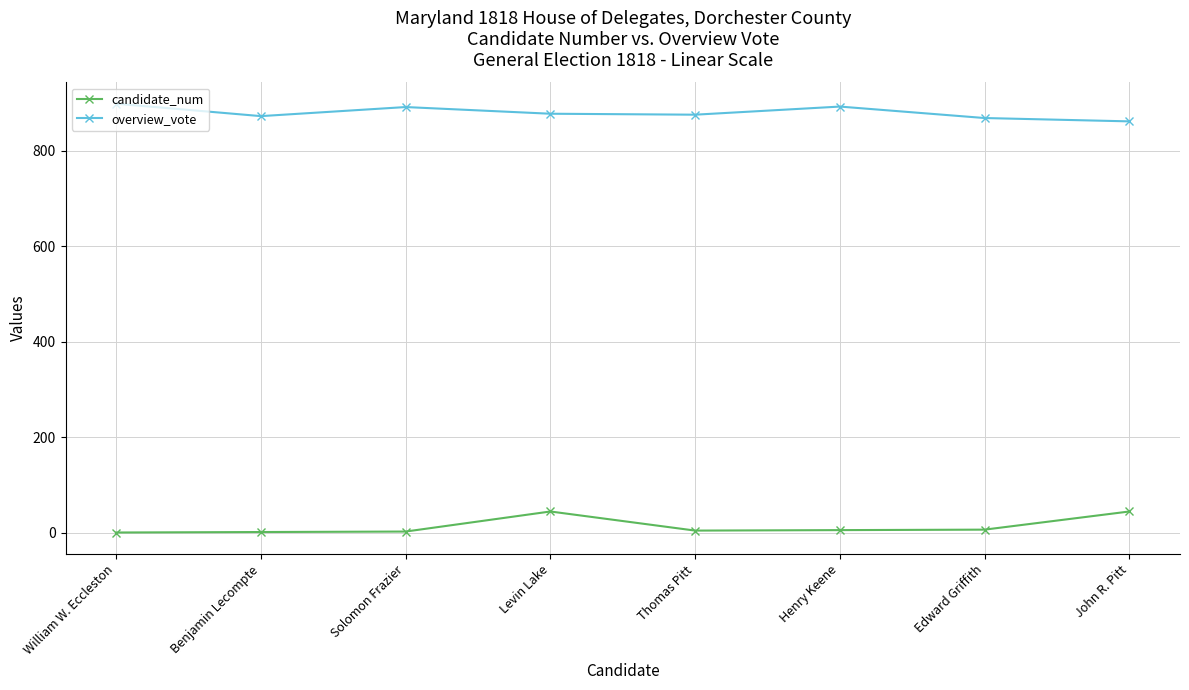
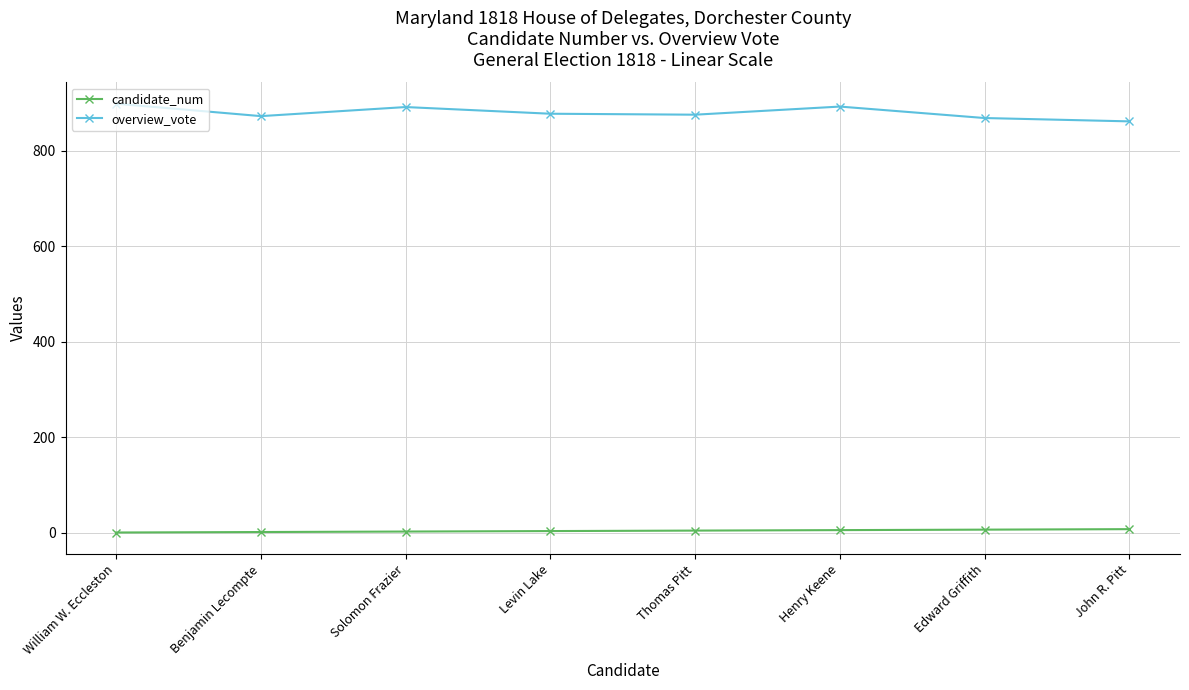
candidate_num, Levin Lake: 50 -> 0
candidate_num, John R. Pitt: 50 -> 10
